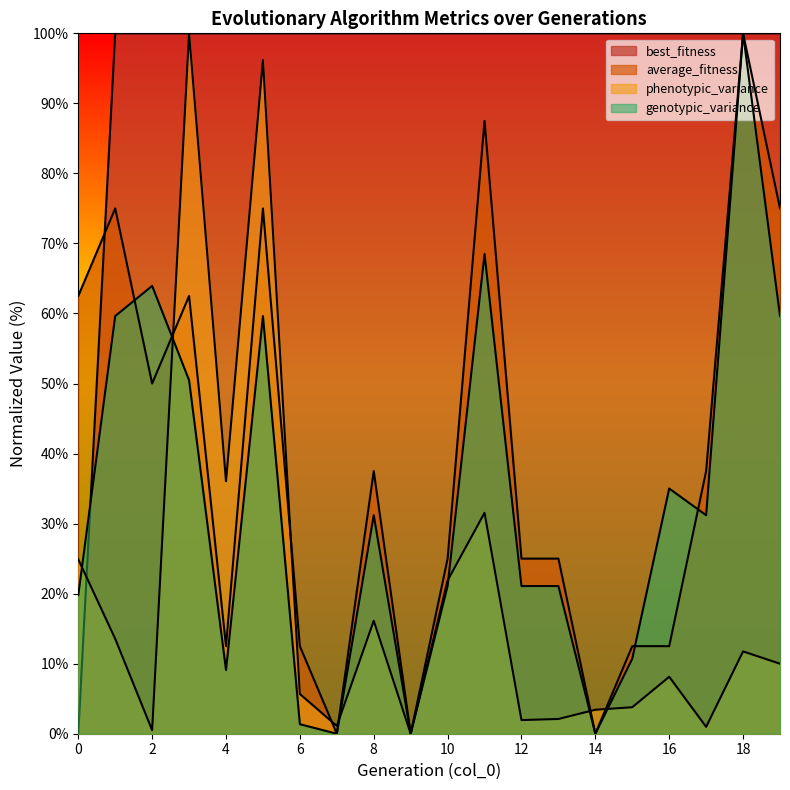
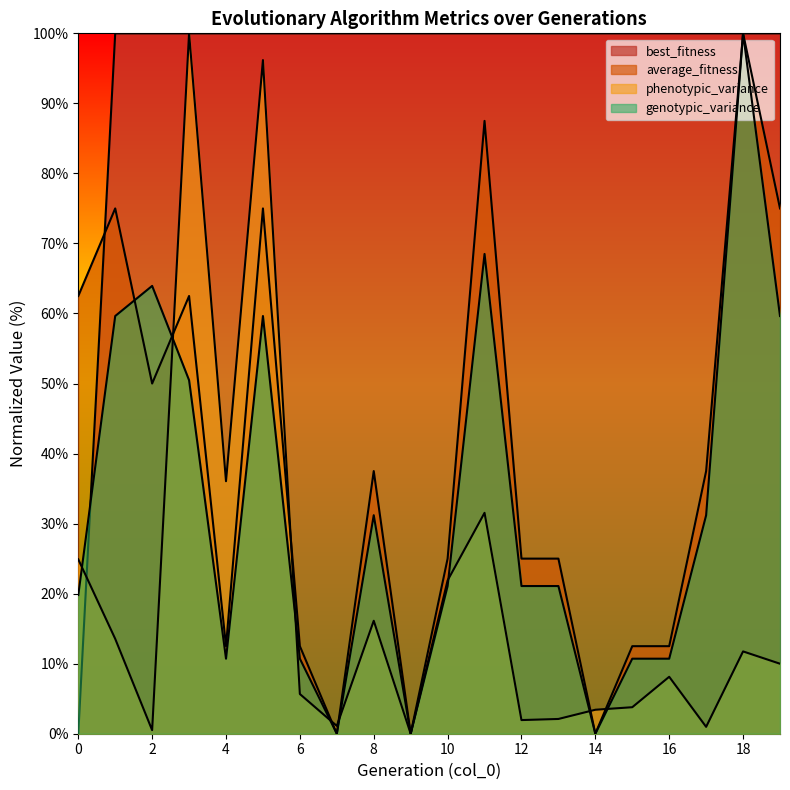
genotypic_variance, 4: 9% -> 11%
genotypic_variance, 6: 1% -> 11%
genotypic_variance, 16: 35% -> 11%
